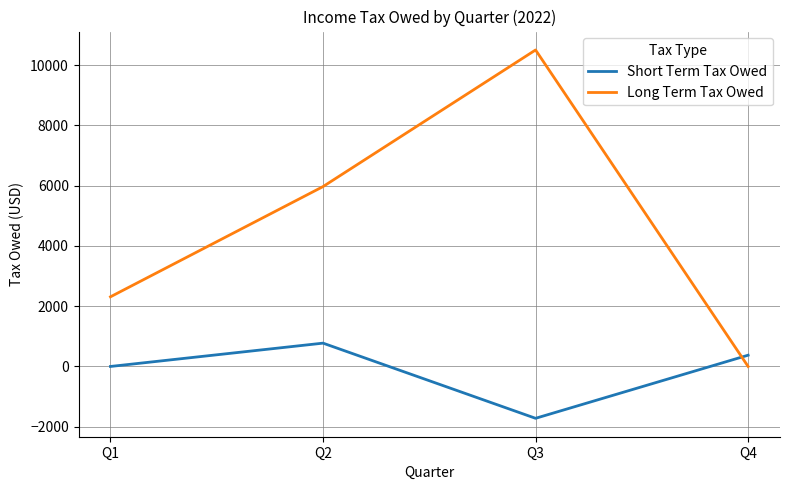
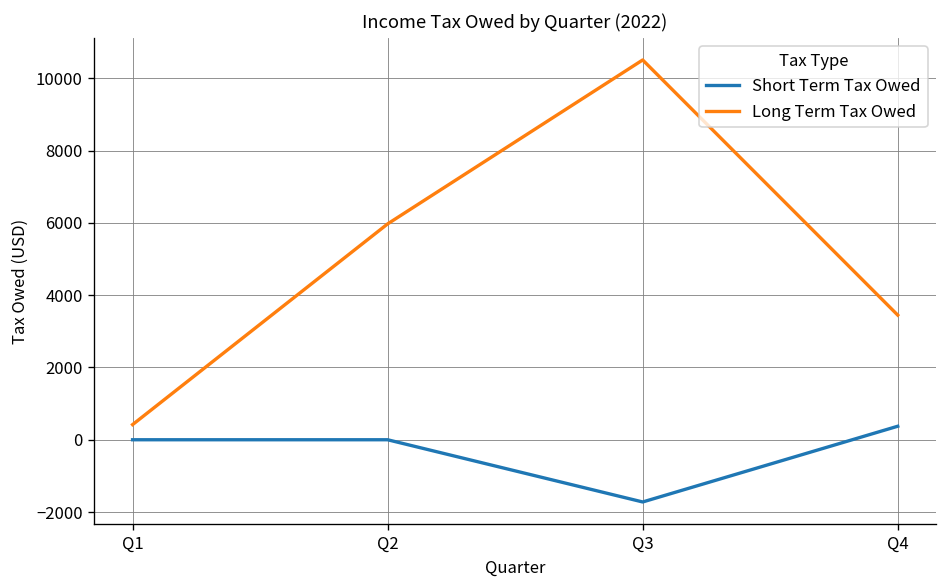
Long Term Tax Owed, Q1: 2300 -> 400
Short Term Tax Owed, Q2: 800 -> 0
Long Term Tax Owed, Q4: 0 -> 3400
